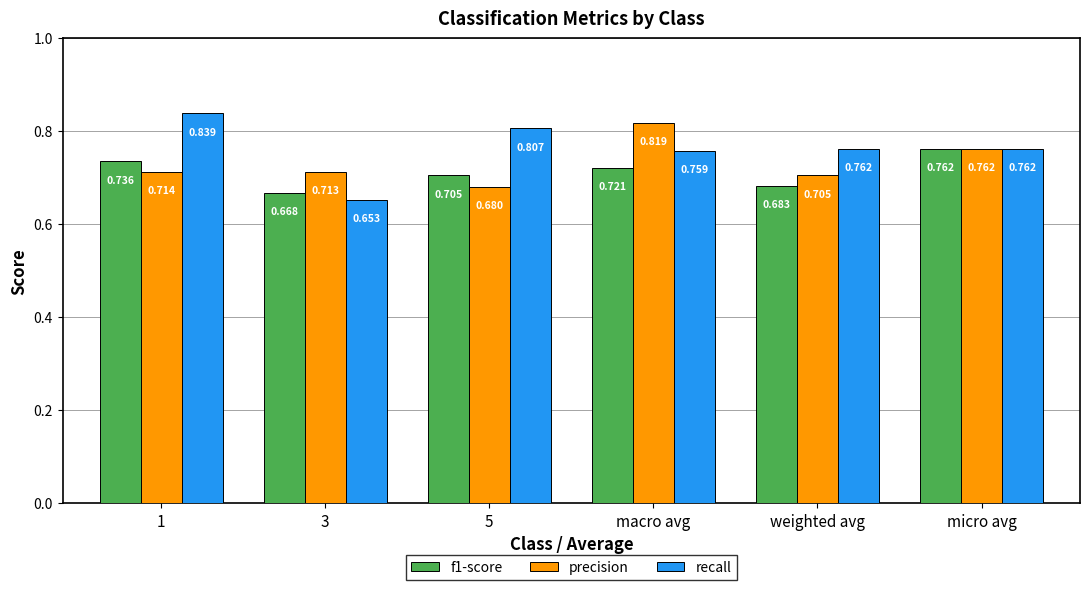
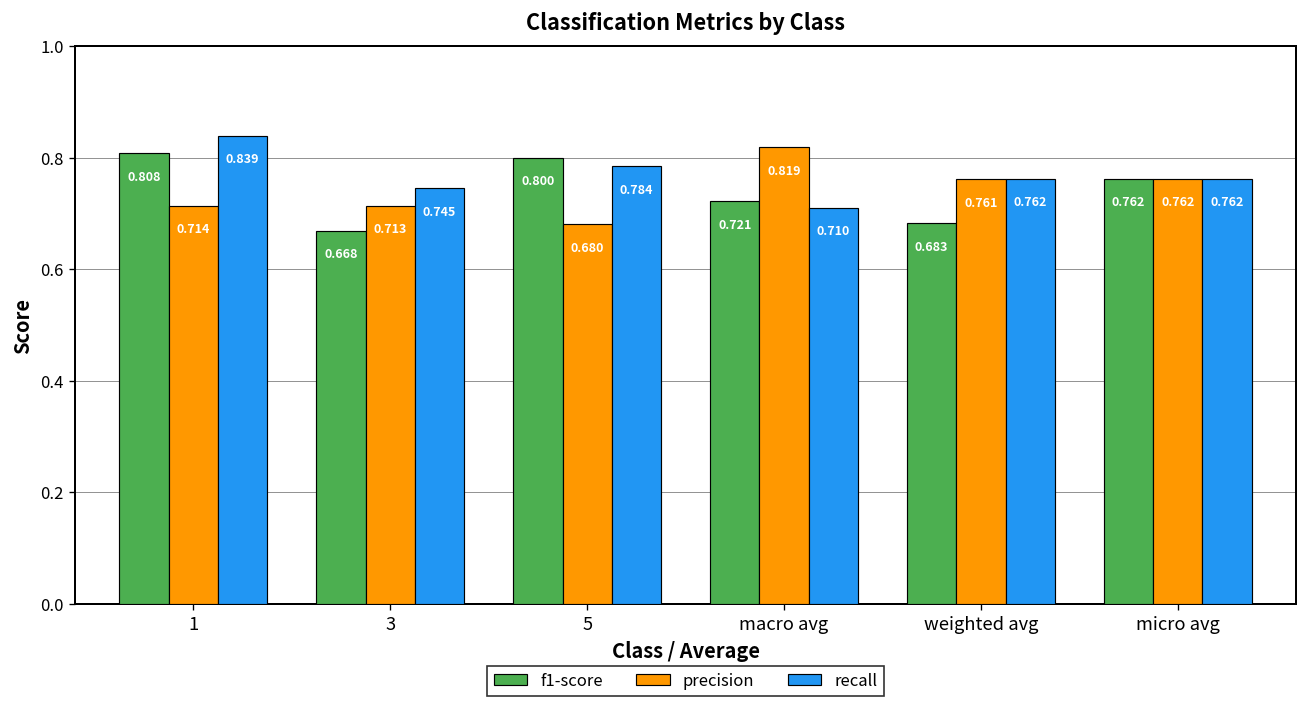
f1-score, 1: 0.736 -> 0.808
recall, 3: 0.653 -> 0.745
f1-score, 5: 0.705 -> 0.800
recall, 5: 0.807 -> 0.784
recall, macro avg: 0.759 -> 0.710
precision, weighted avg: 0.705 -> 0.761
